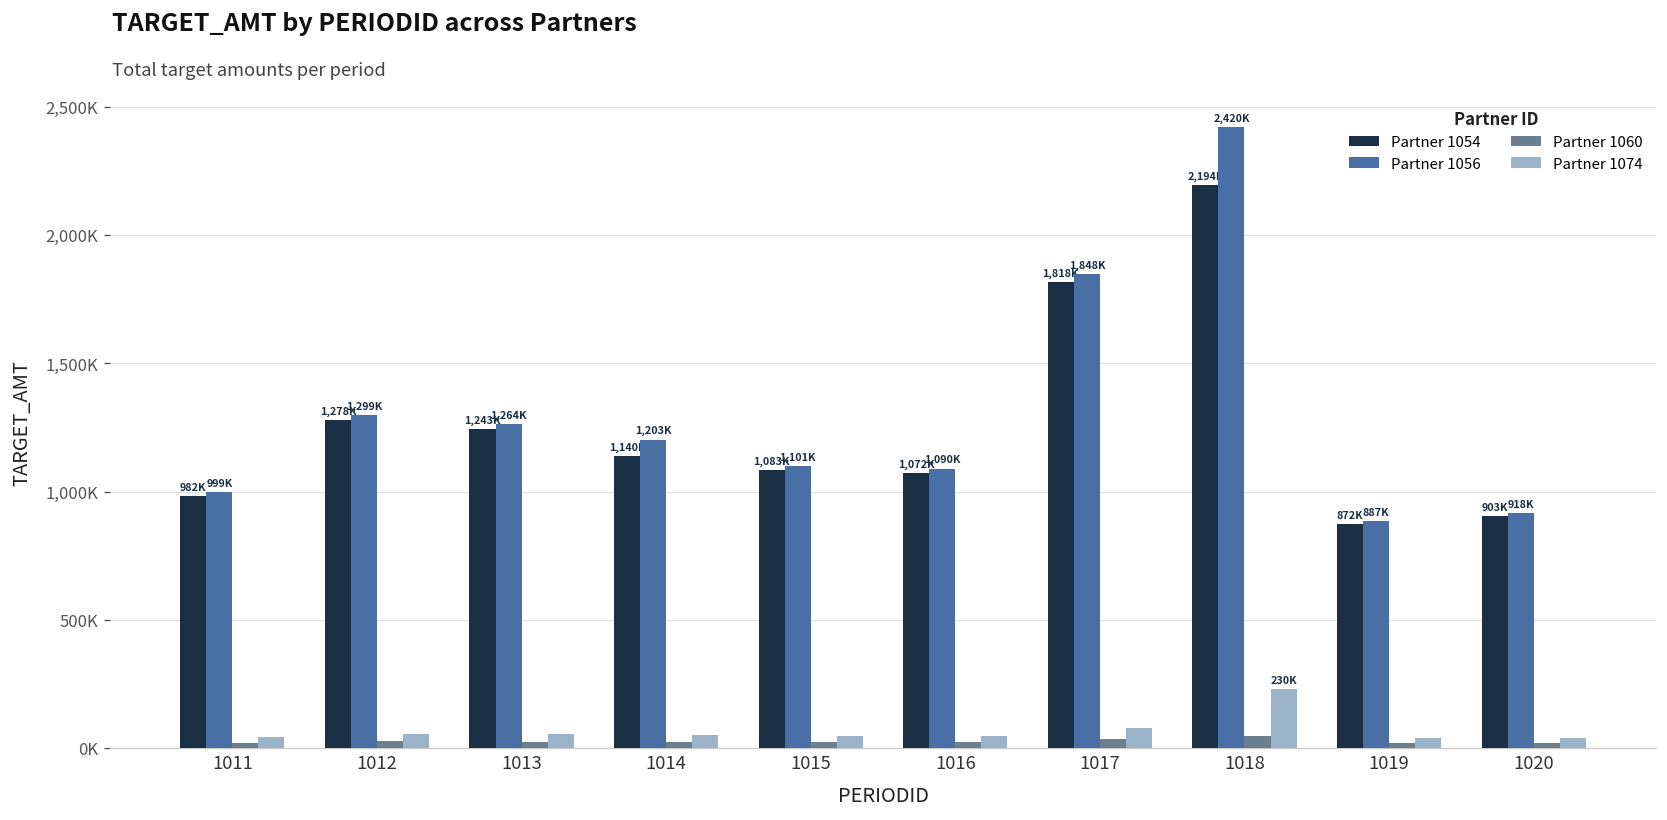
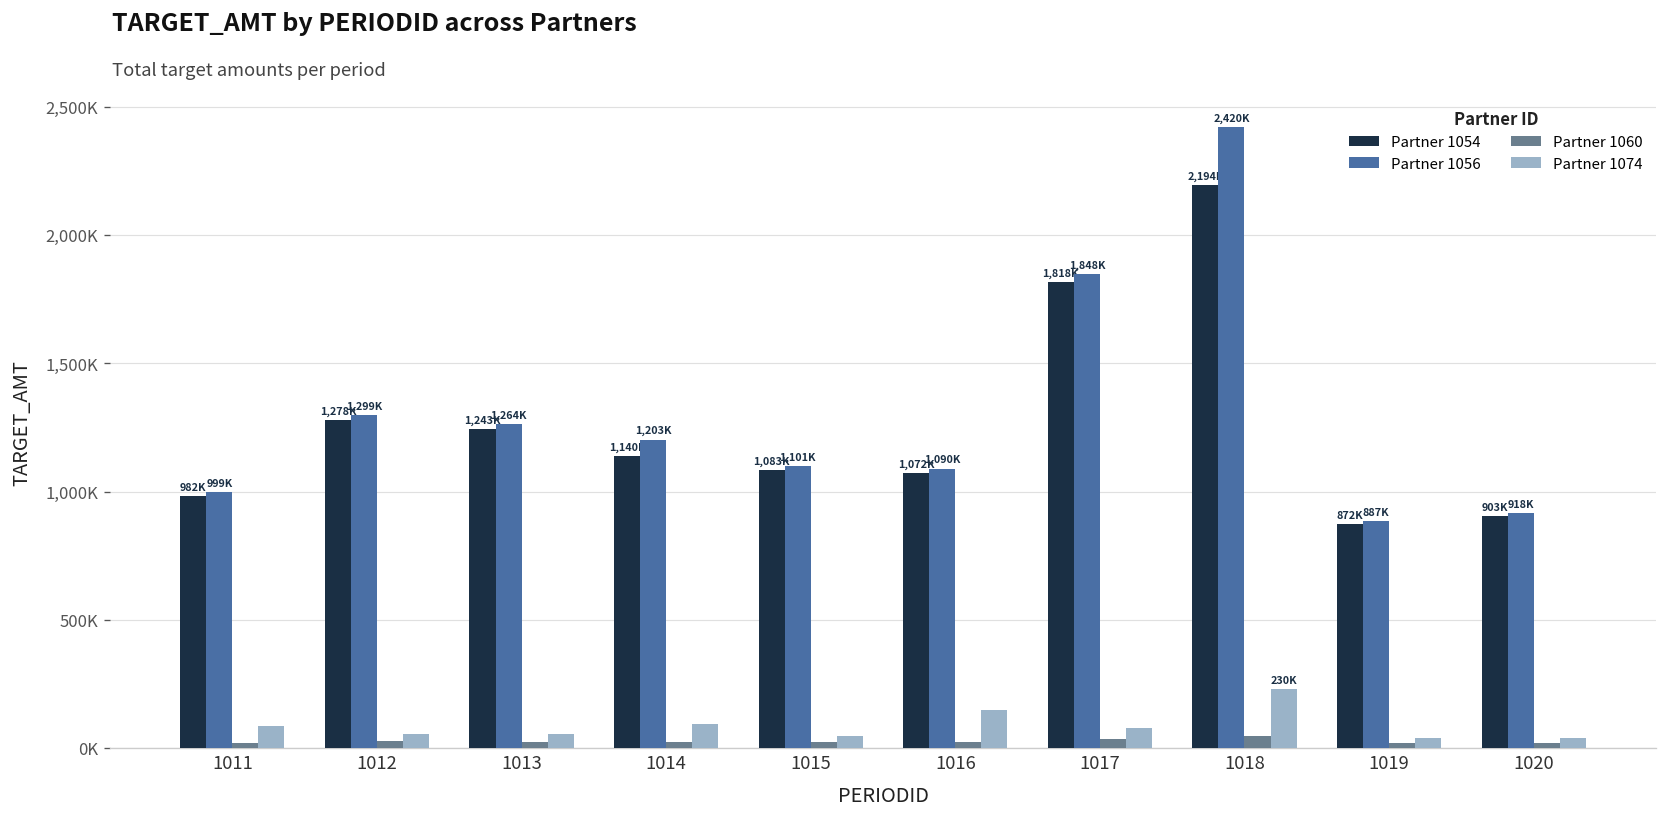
Partner 1074, 1011: 40,000 -> 90,000
Partner 1074, 1014: 50,000 -> 90,000
Partner 1074, 1016: 50,000 -> 150,000
